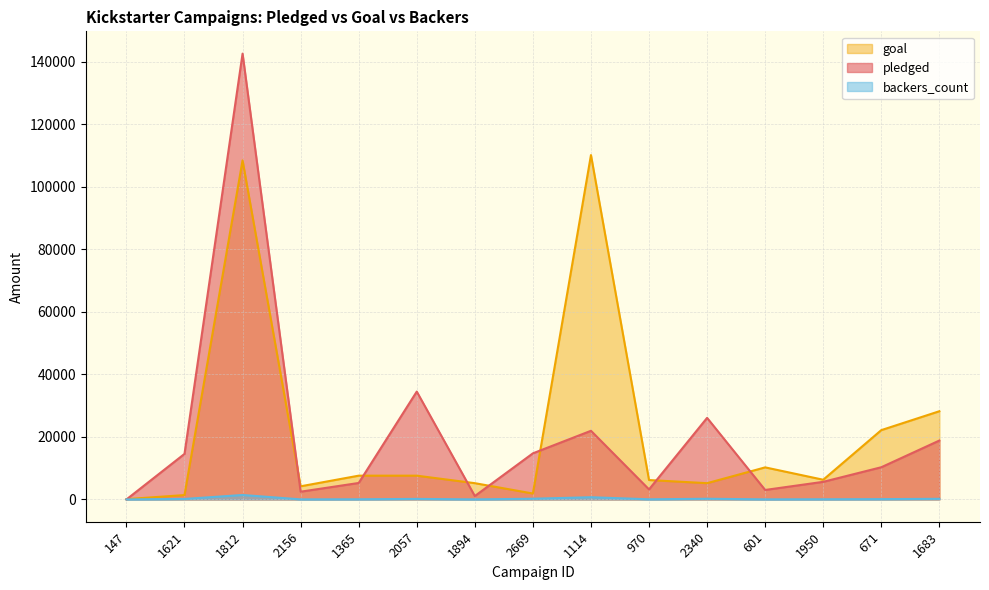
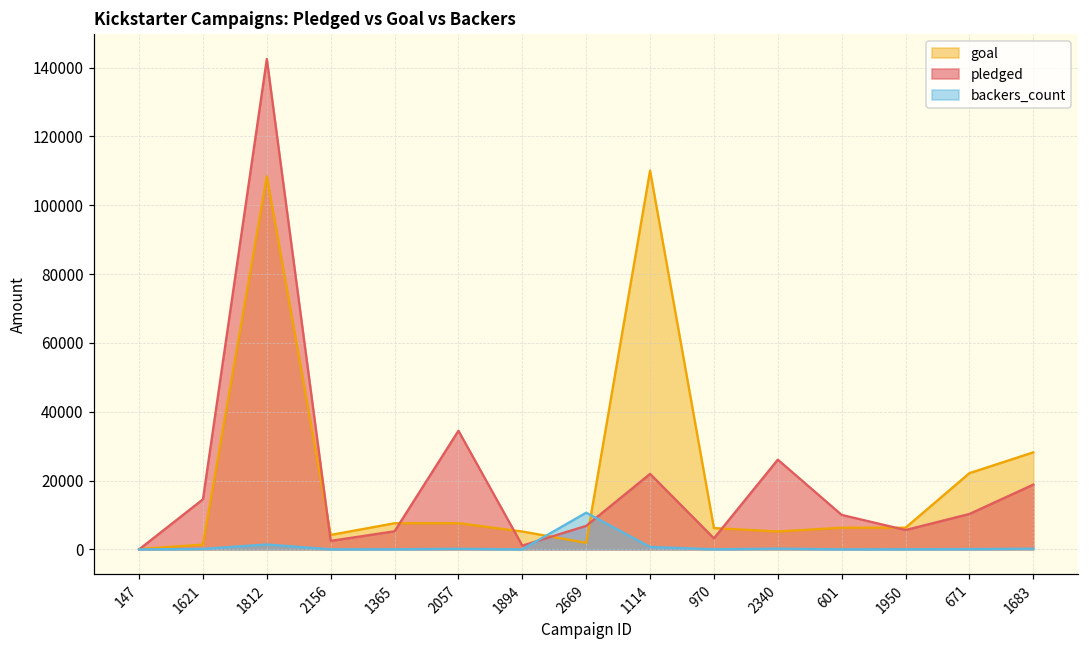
pledged, 2669: 15000 -> 7000
backers_count, 2669: 0 -> 11000
goal, 601: 10000 -> 6000
pledged, 601: 3000 -> 10000
